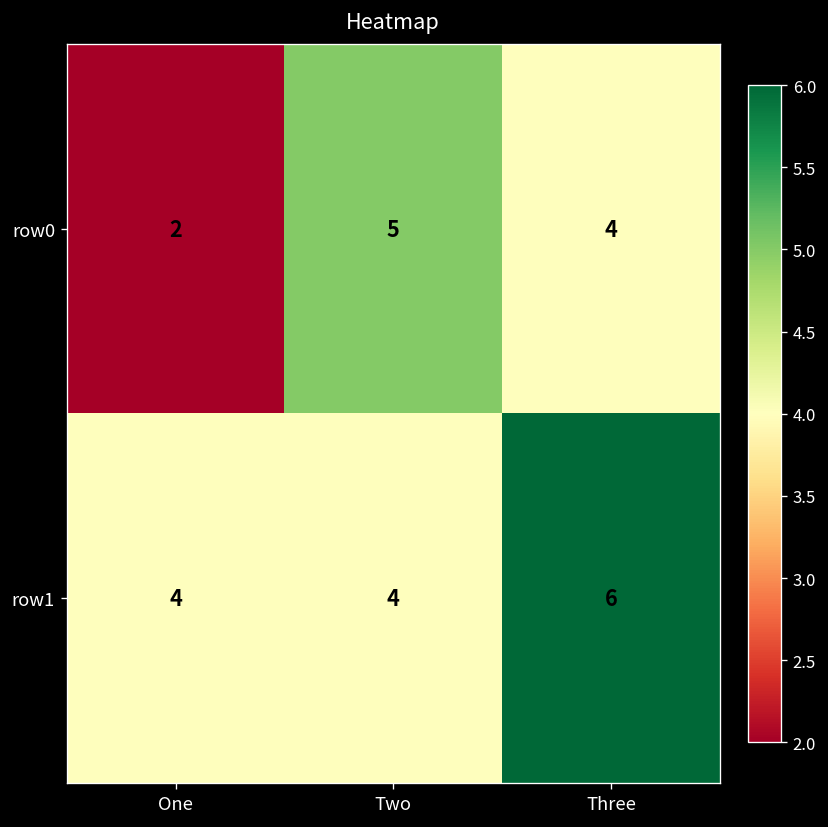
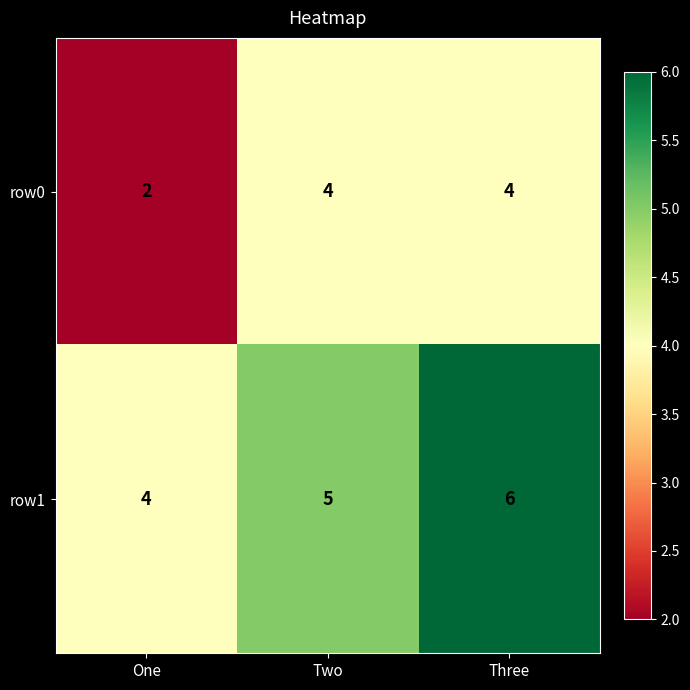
row0, Two: 5 -> 4
row1, Two: 4 -> 5
